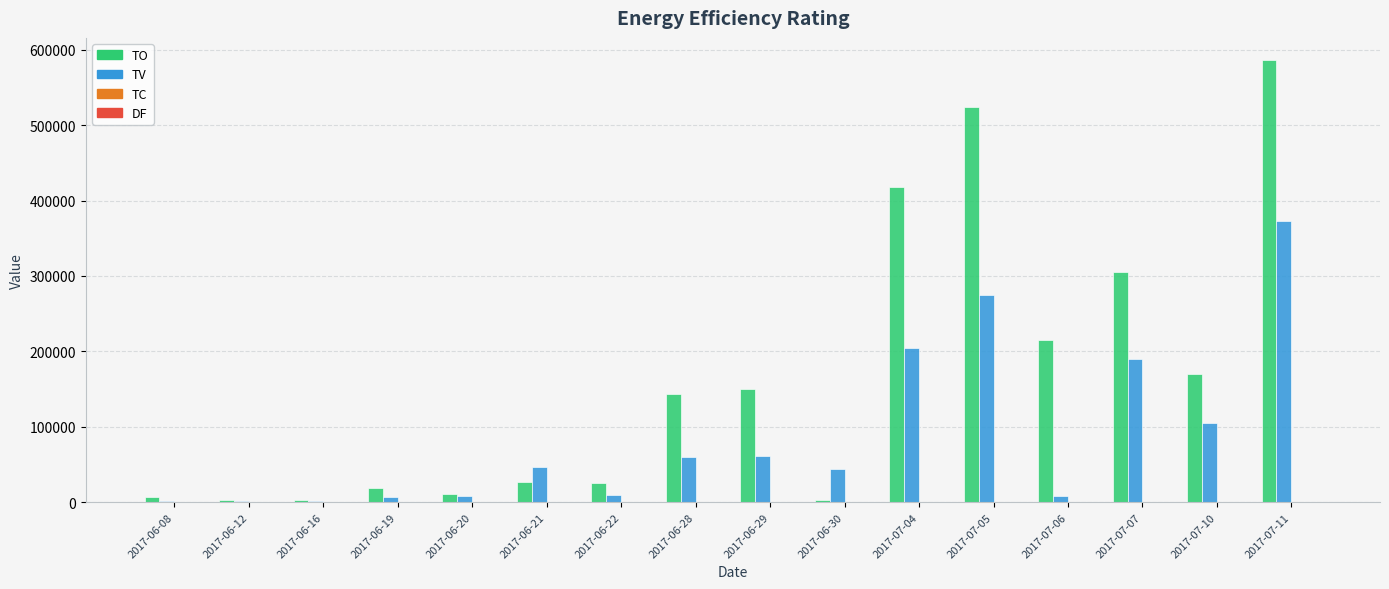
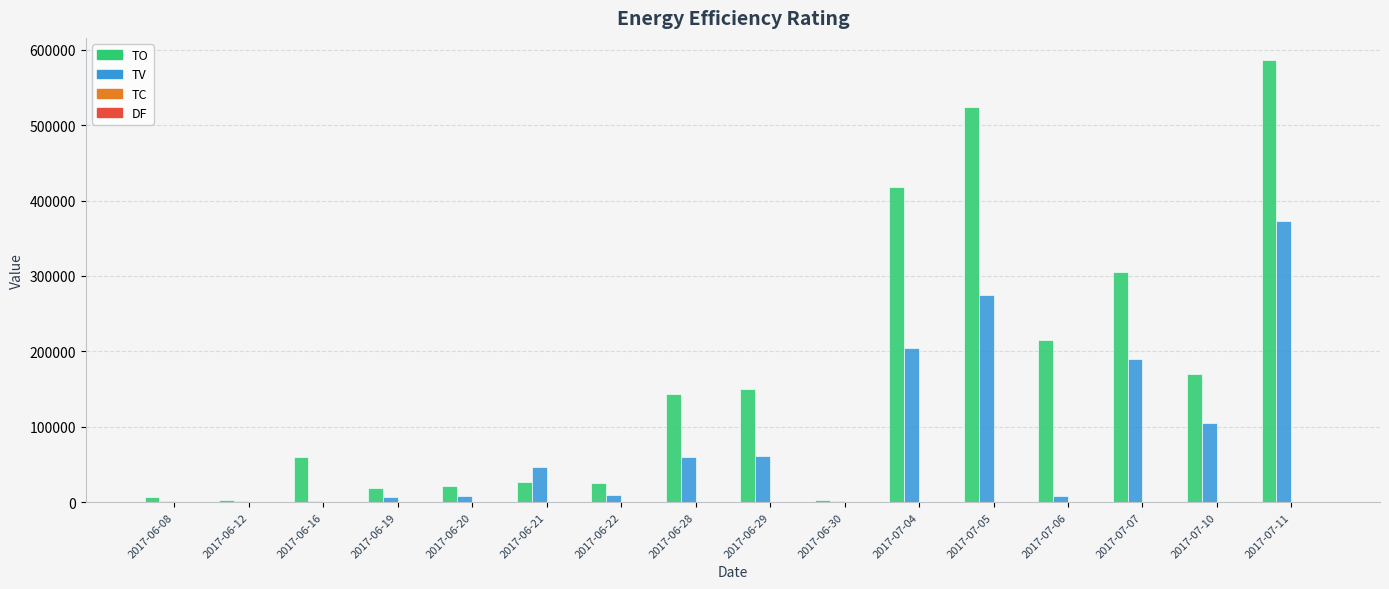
TO, 2017-06-16: 0 -> 60000
TO, 2017-06-20: 10000 -> 20000
TV, 2017-06-30: 40000 -> 0
